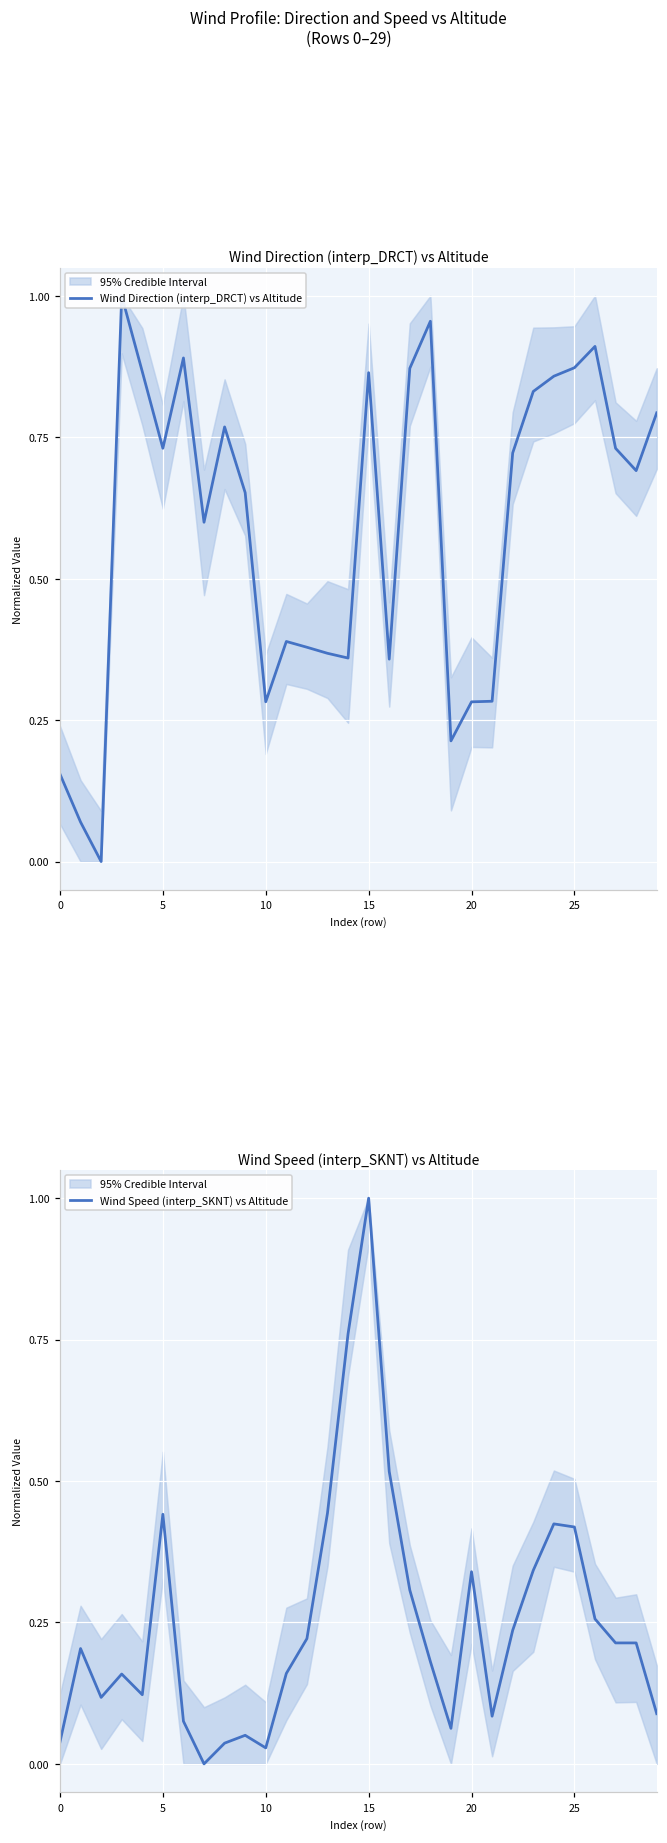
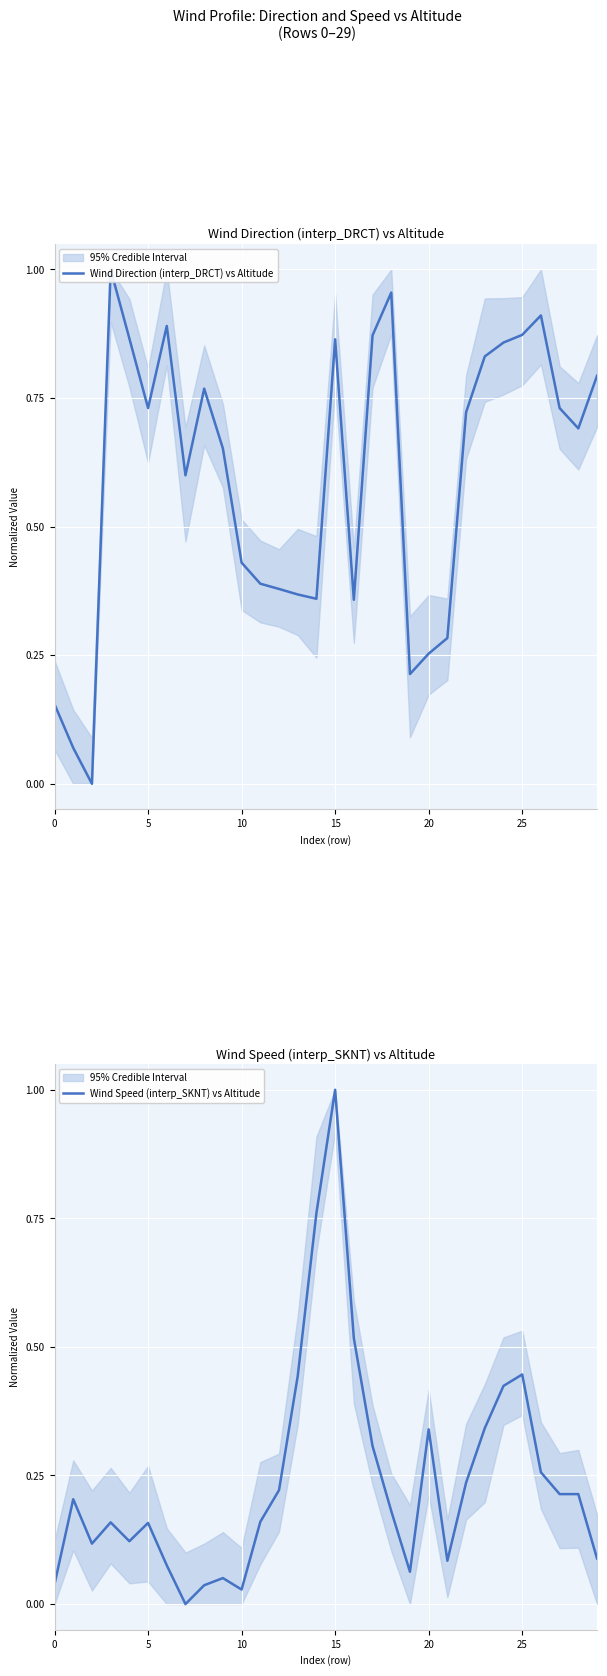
Wind Direction (interp_DRCT) vs Altitude, Wind Direction (interp_DRCT) vs Altitude, 10: 0.28 -> 0.43
Wind Direction (interp_DRCT) vs Altitude, Wind Direction (interp_DRCT) vs Altitude, 20: 0.28 -> 0.25
Wind Speed (interp_SKNT) vs Altitude, Wind Speed (interp_SKNT) vs Altitude, 5: 0.44 -> 0.16
Wind Speed (interp_SKNT) vs Altitude, Wind Speed (interp_SKNT) vs Altitude, 25: 0.42 -> 0.45
